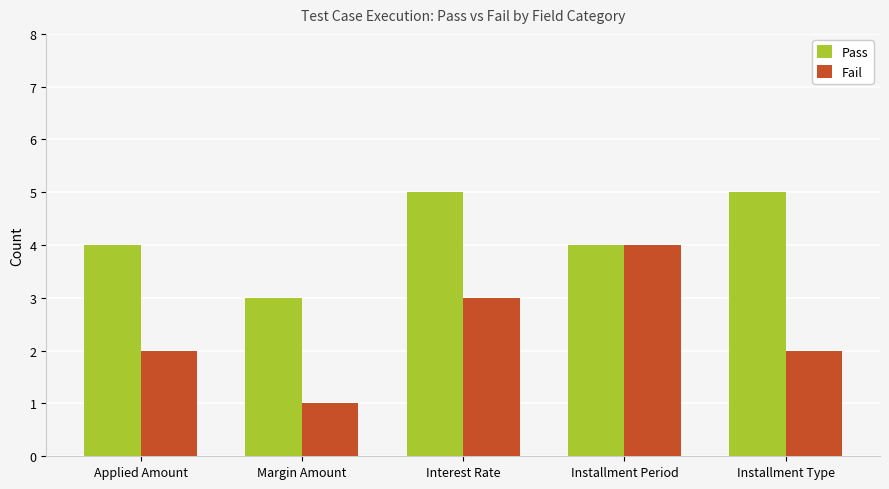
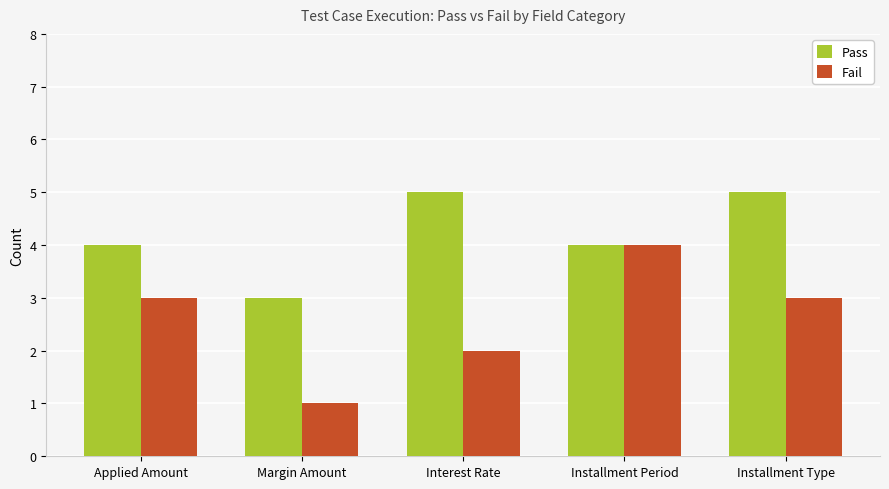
Fail, Applied Amount: 2 -> 3
Fail, Interest Rate: 3 -> 2
Fail, Installment Type: 2 -> 3
